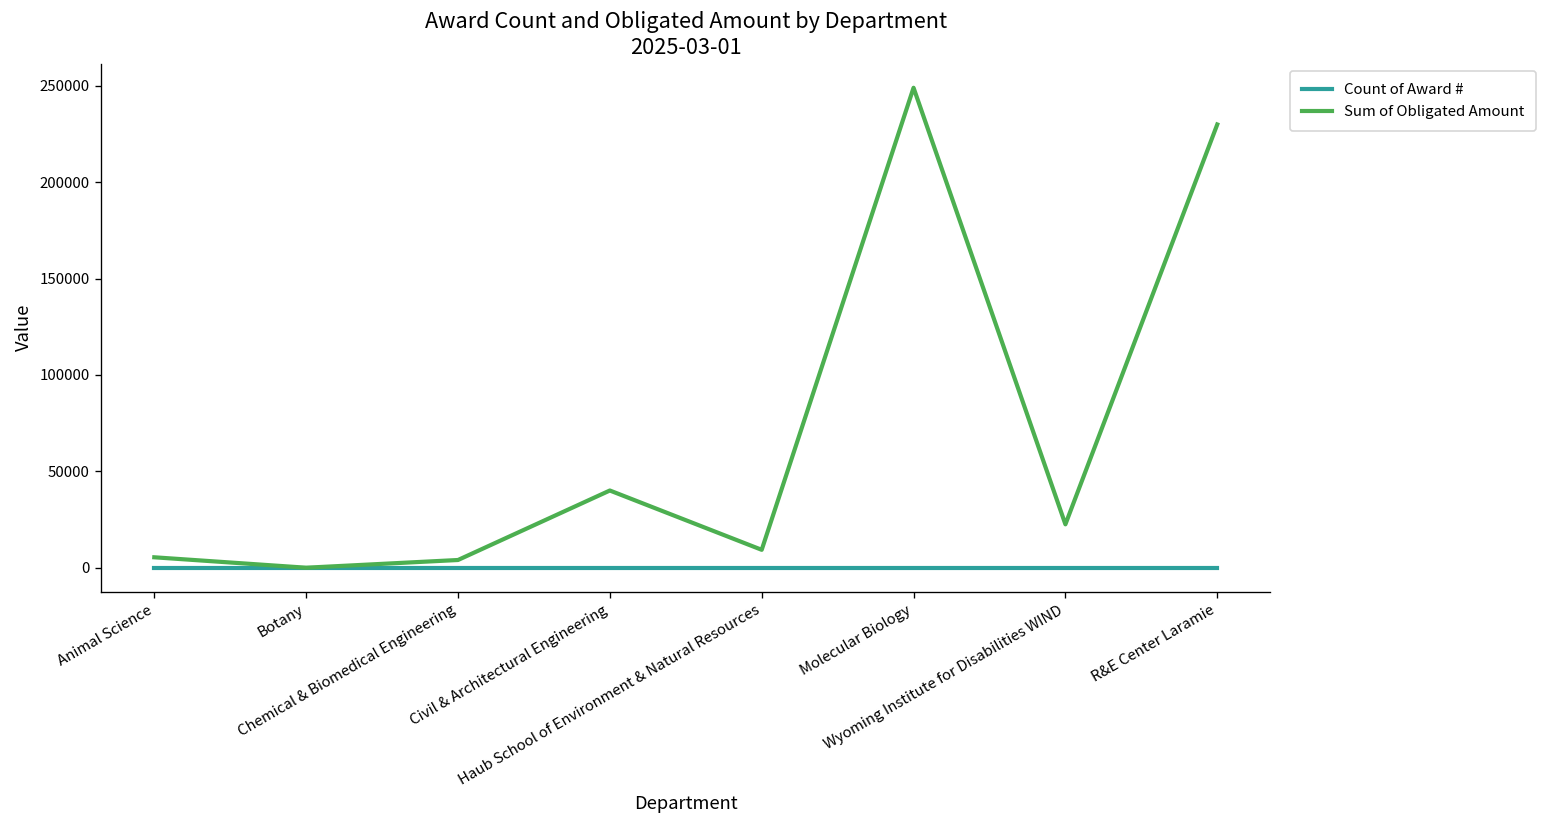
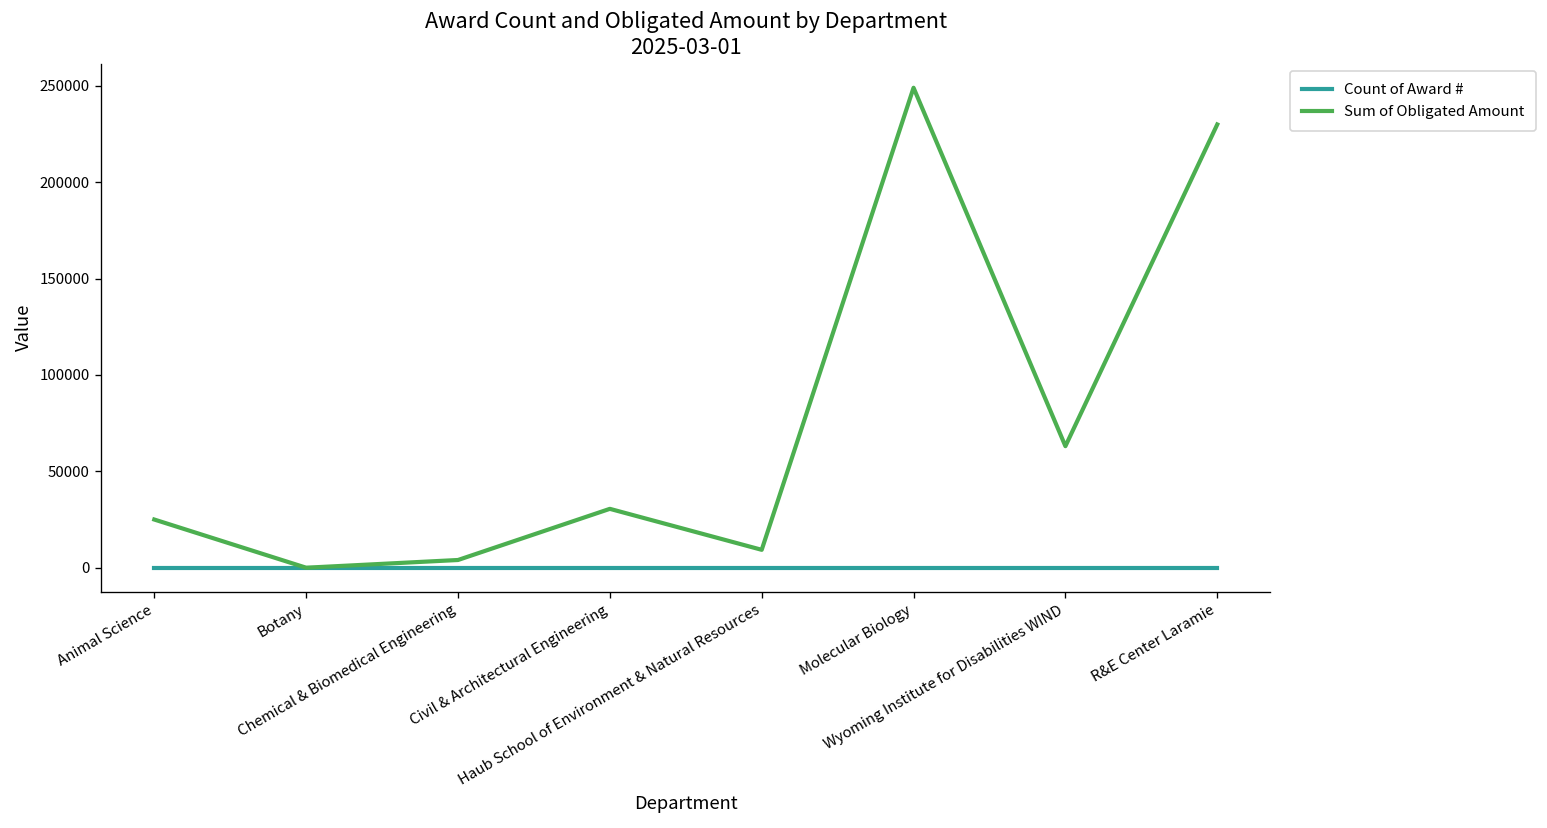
Sum of Obligated Amount, Animal Science: 5000 -> 25000
Sum of Obligated Amount, Civil & Architectural Engineering: 40000 -> 31000
Sum of Obligated Amount, Wyoming Institute for Disabilities WIND: 23000 -> 63000
